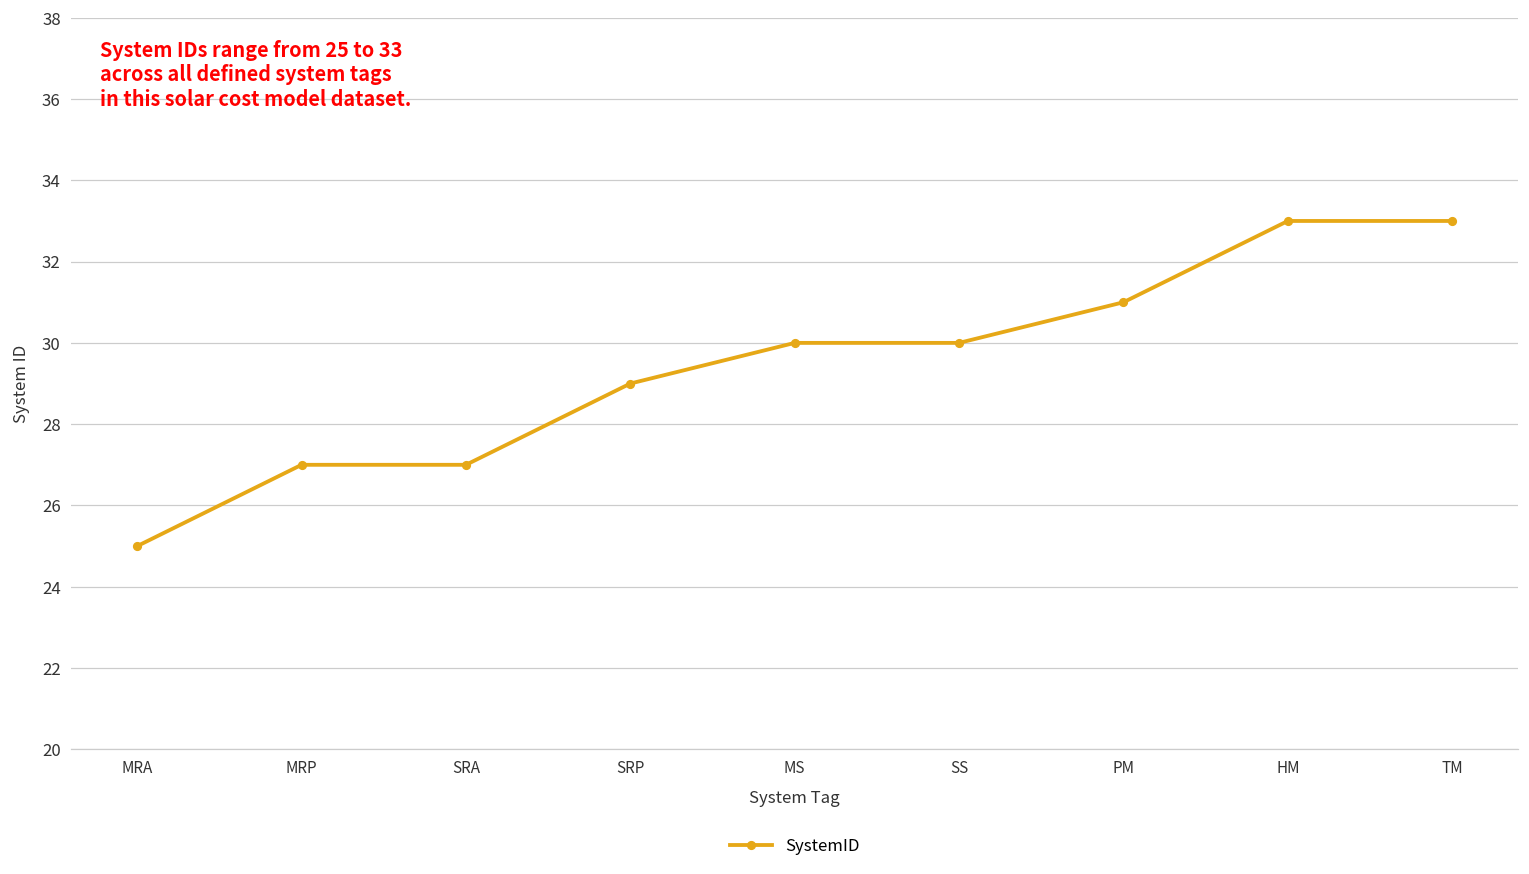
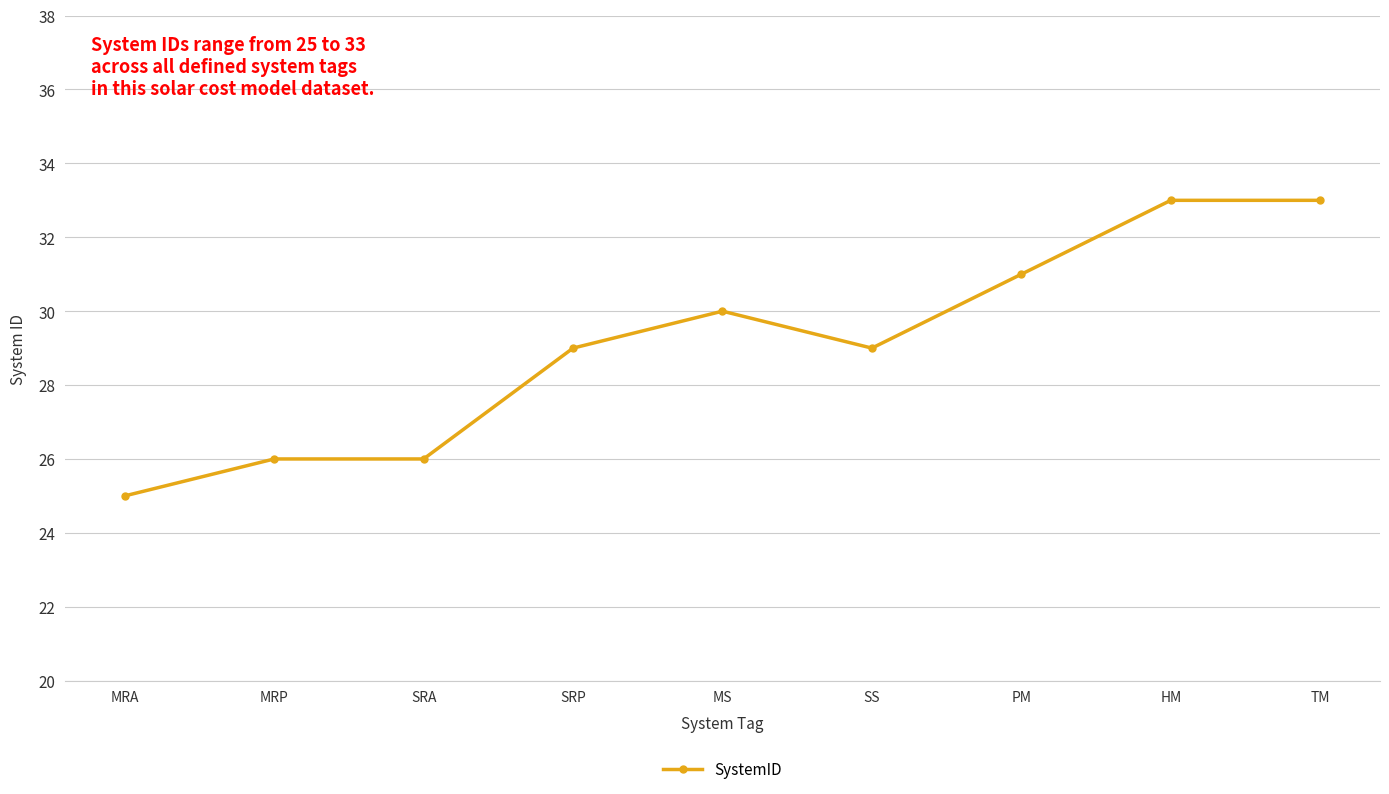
MRP: 27 -> 26
SRA: 27 -> 26
SS: 30 -> 29
